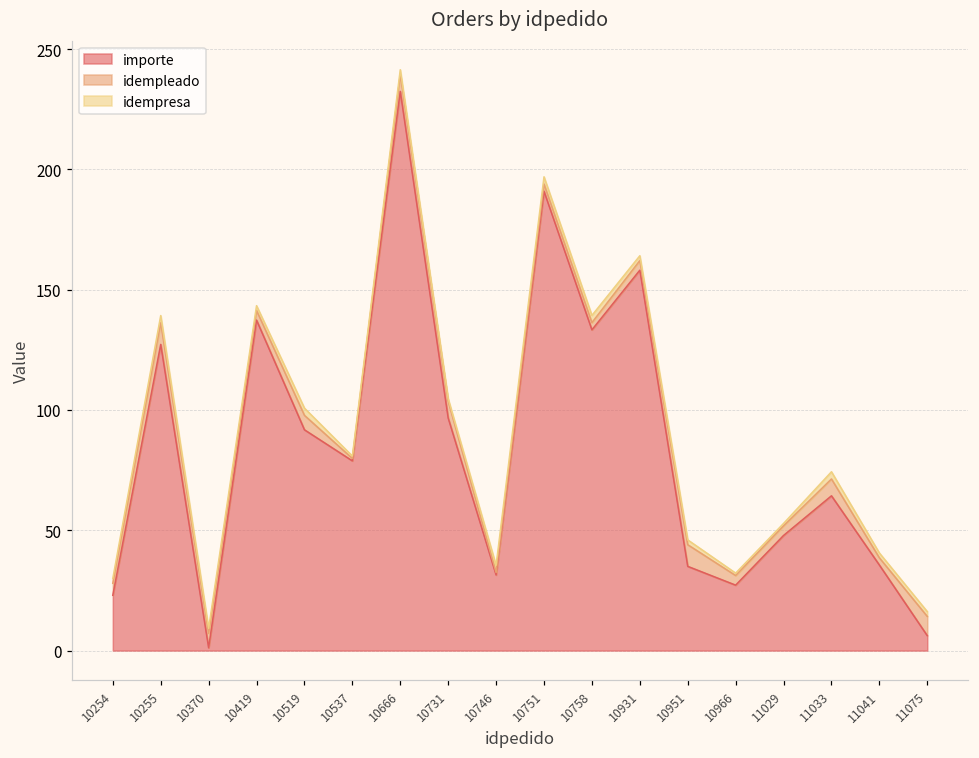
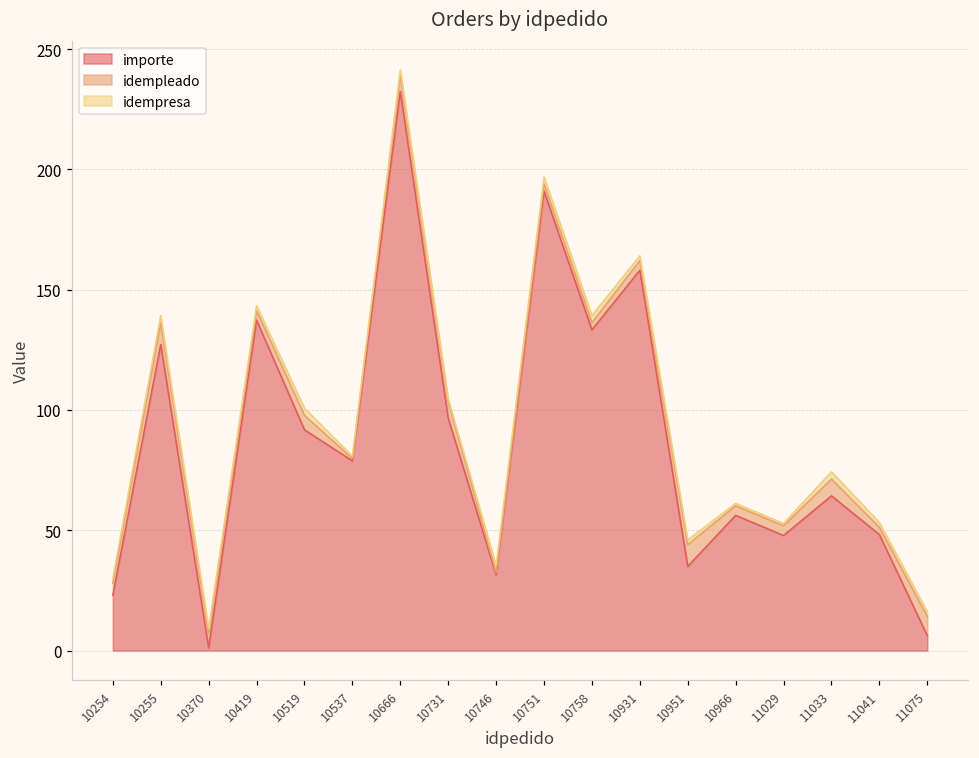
importe, 10966: 27 -> 56
importe, 11041: 36 -> 48
